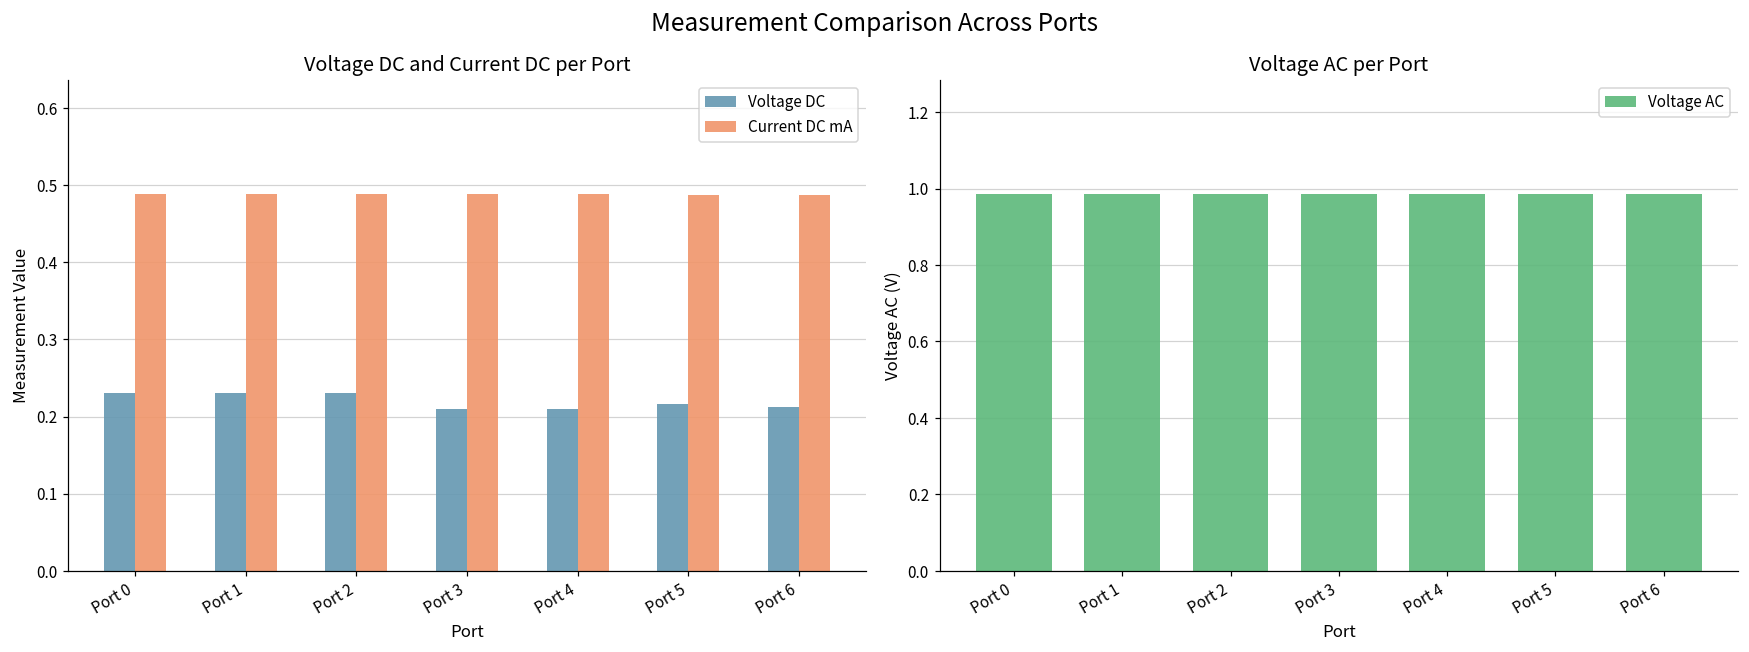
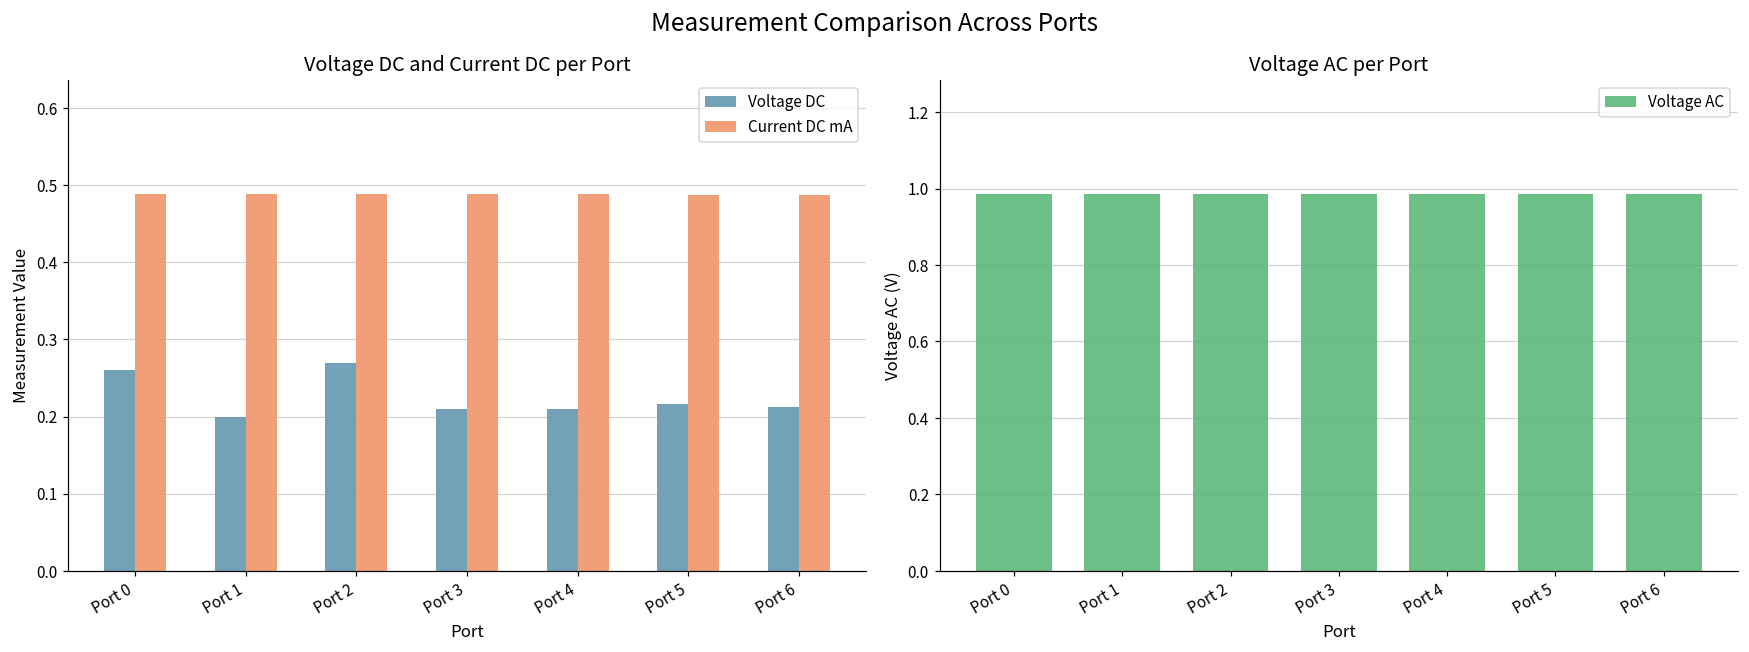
Voltage DC and Current DC per Port, Voltage DC, Port 0: 0.23 -> 0.26
Voltage DC and Current DC per Port, Voltage DC, Port 1: 0.23 -> 0.20
Voltage DC and Current DC per Port, Voltage DC, Port 2: 0.23 -> 0.27
